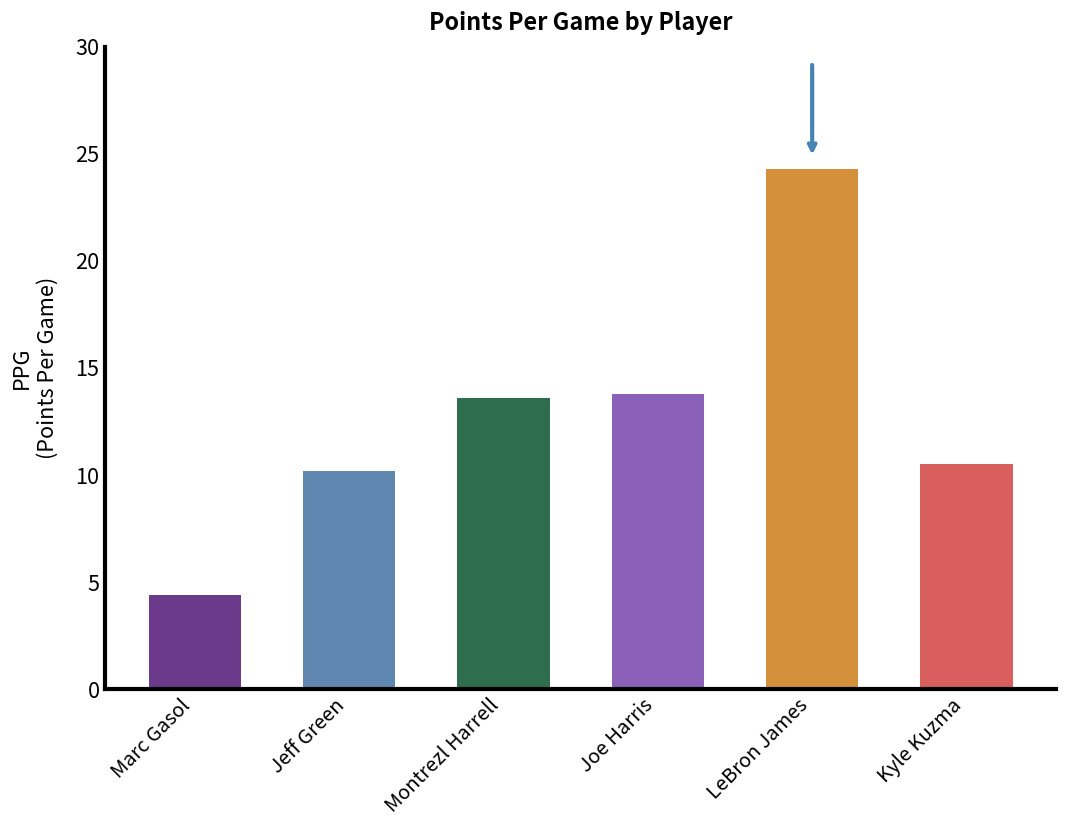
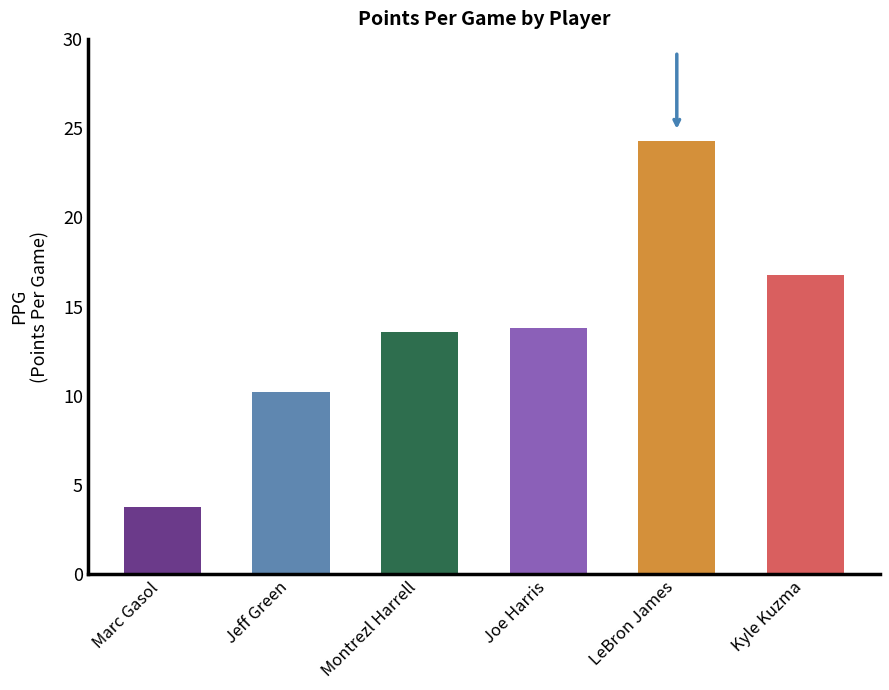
Marc Gasol: 4.4 -> 3.8
Kyle Kuzma: 10.5 -> 16.8
